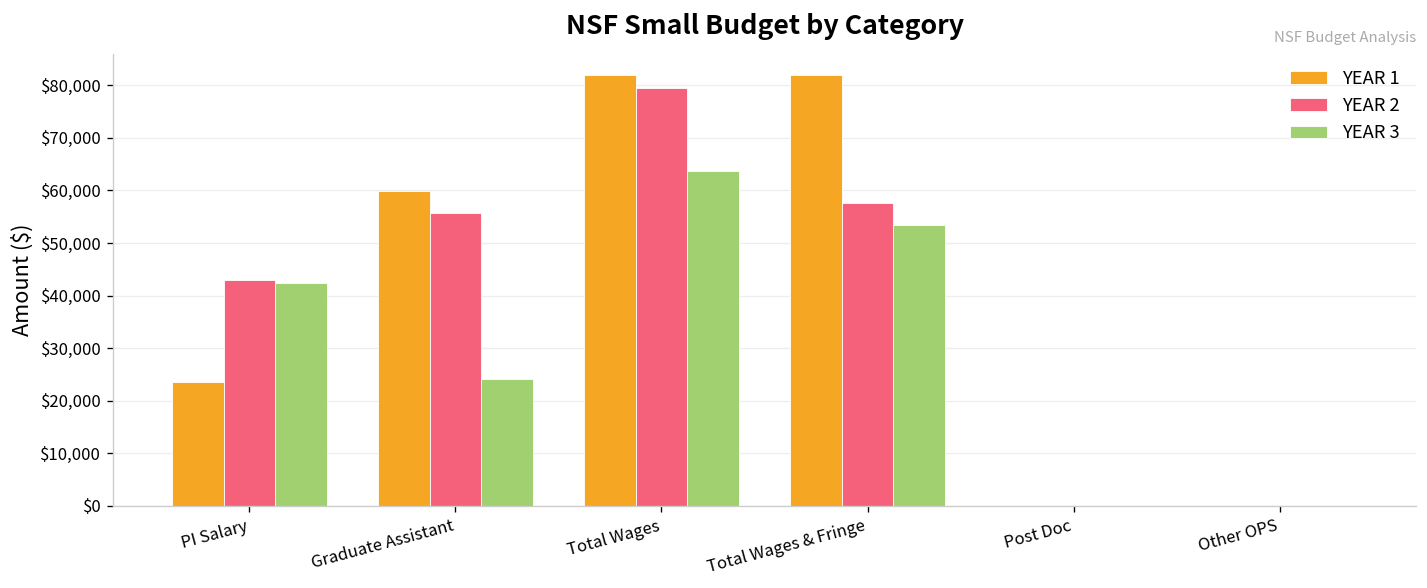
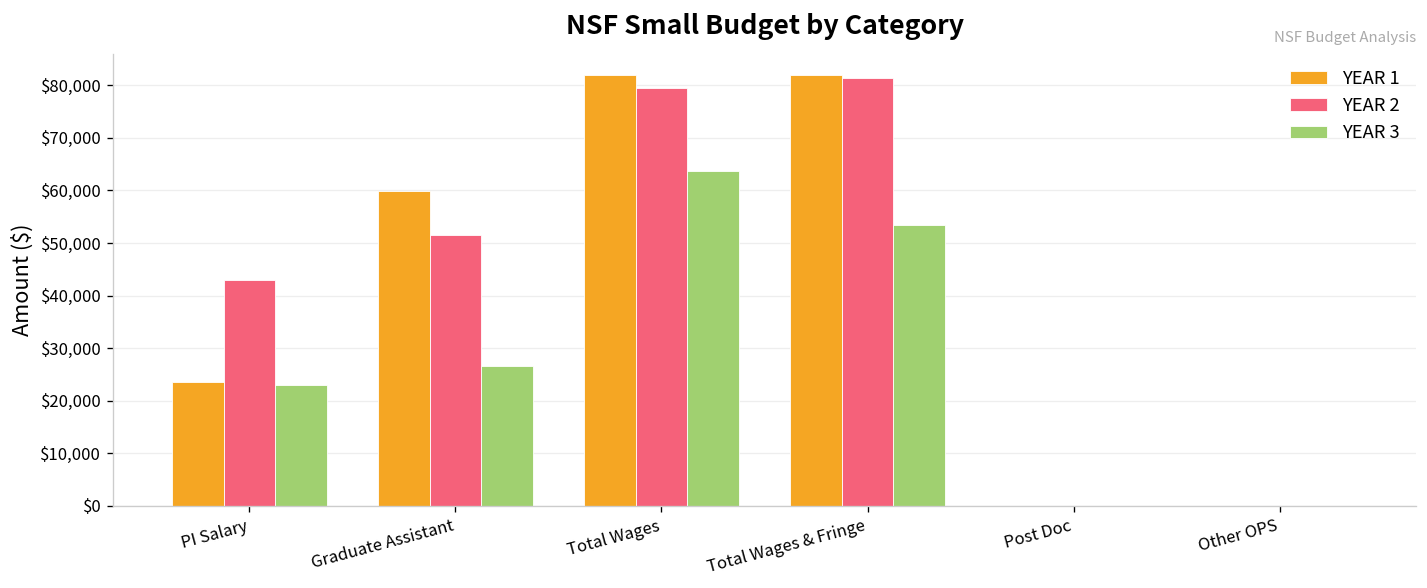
YEAR 3, PI Salary: $42,000 -> $23,000
YEAR 2, Graduate Assistant: $56,000 -> $52,000
YEAR 3, Graduate Assistant: $24,000 -> $27,000
YEAR 2, Total Wages & Fringe: $58,000 -> $81,000
